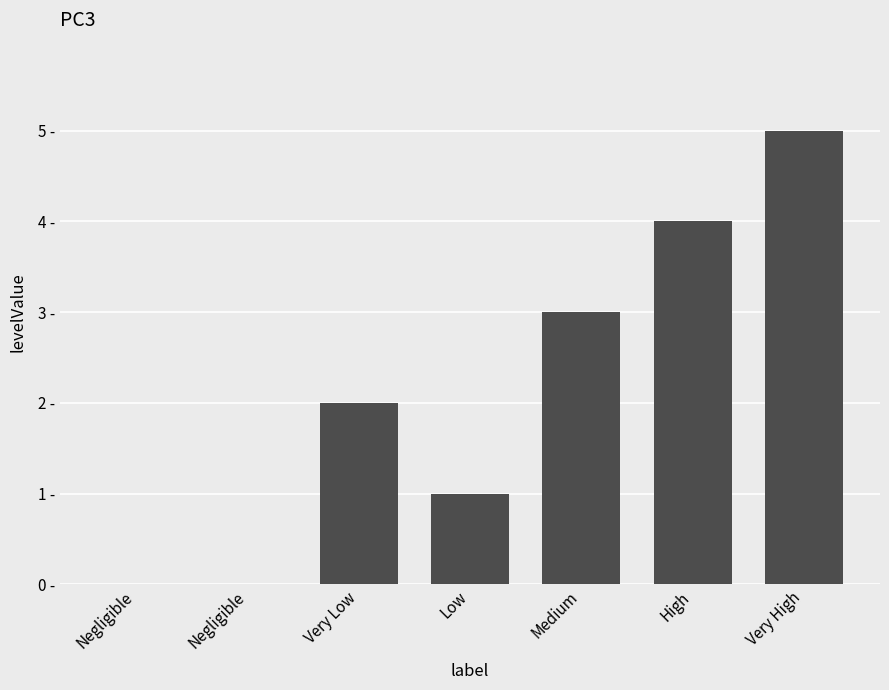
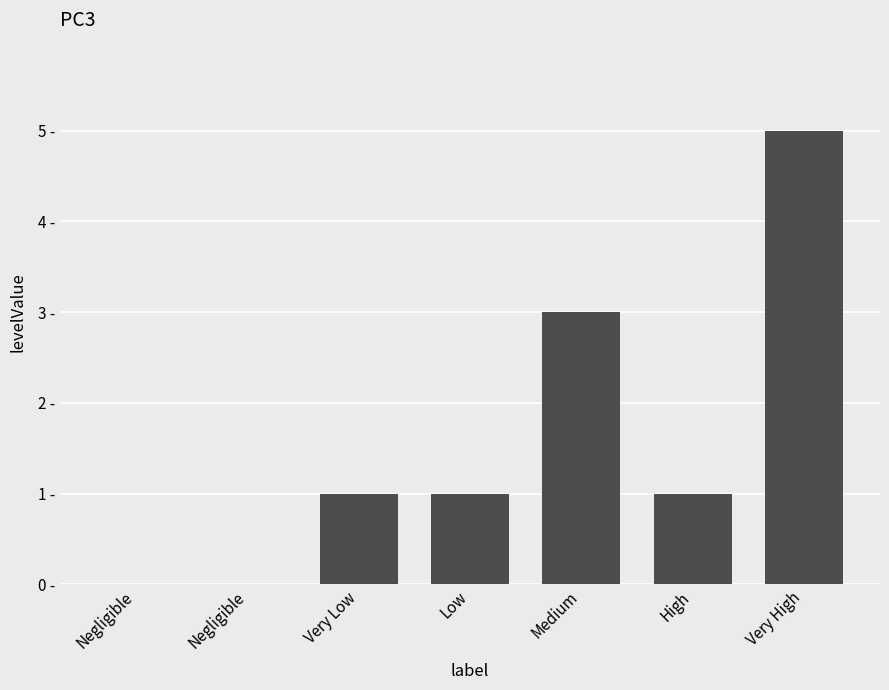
Very Low: 2 - -> 1 -
High: 4 - -> 1 -
